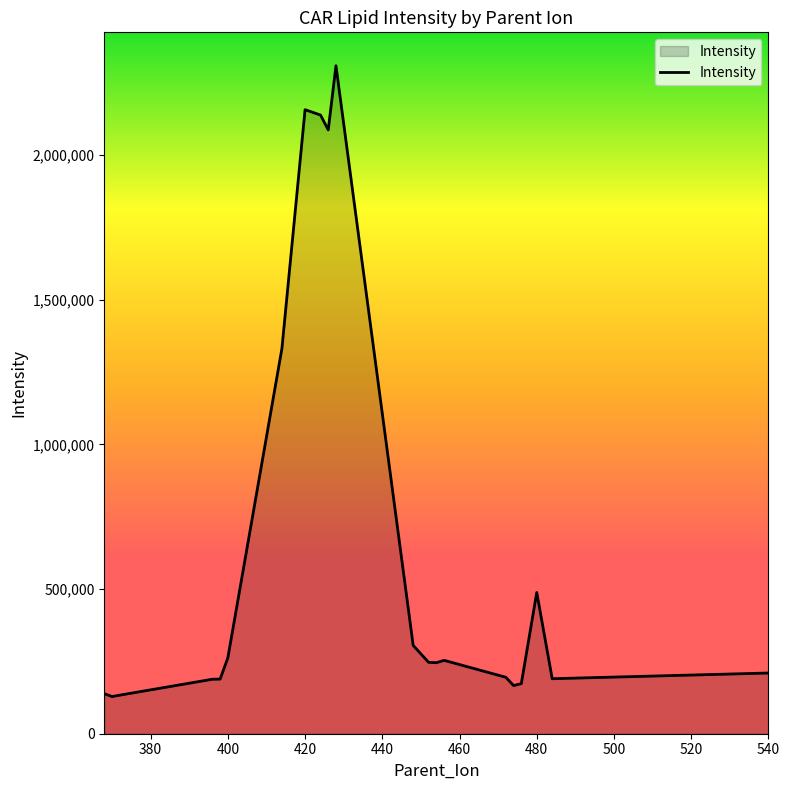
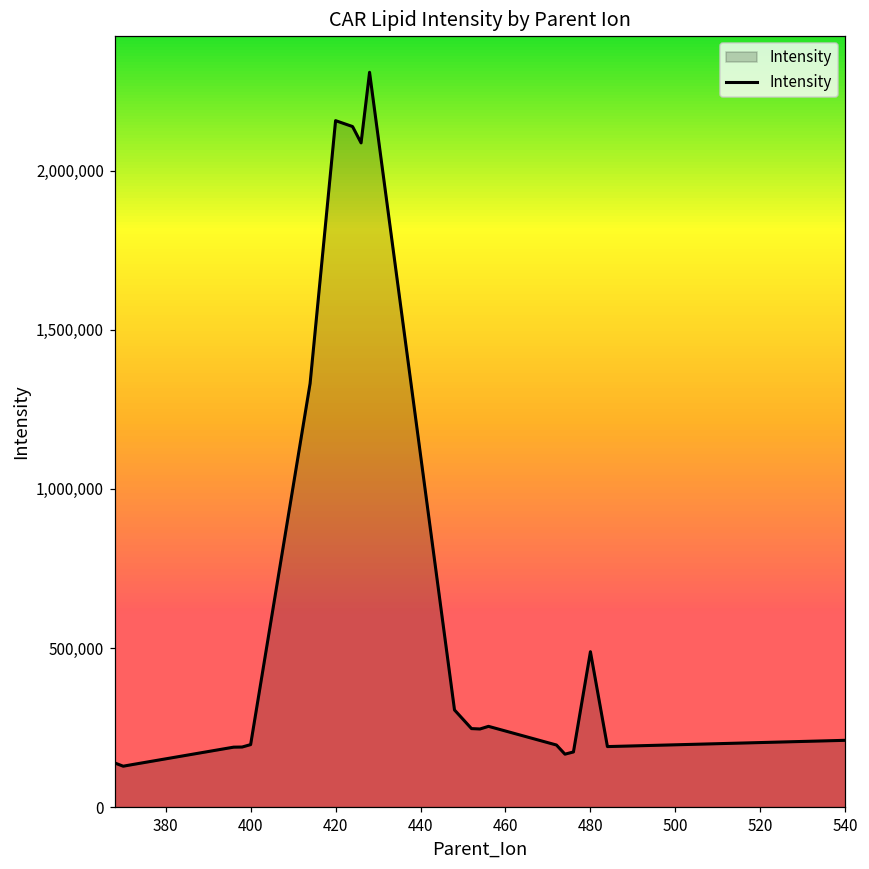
400: 260,000 -> 200,000
